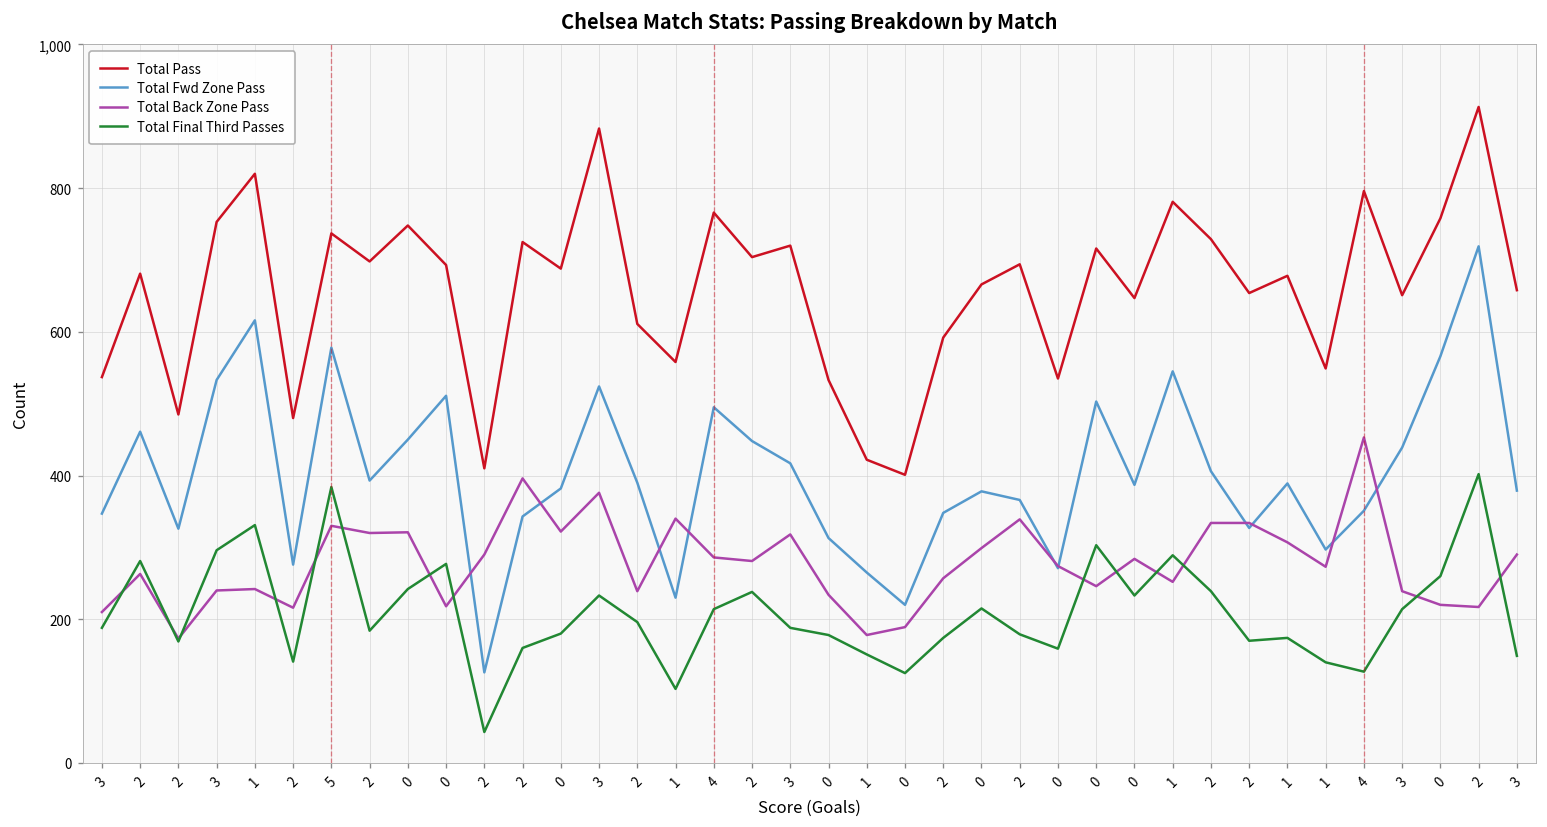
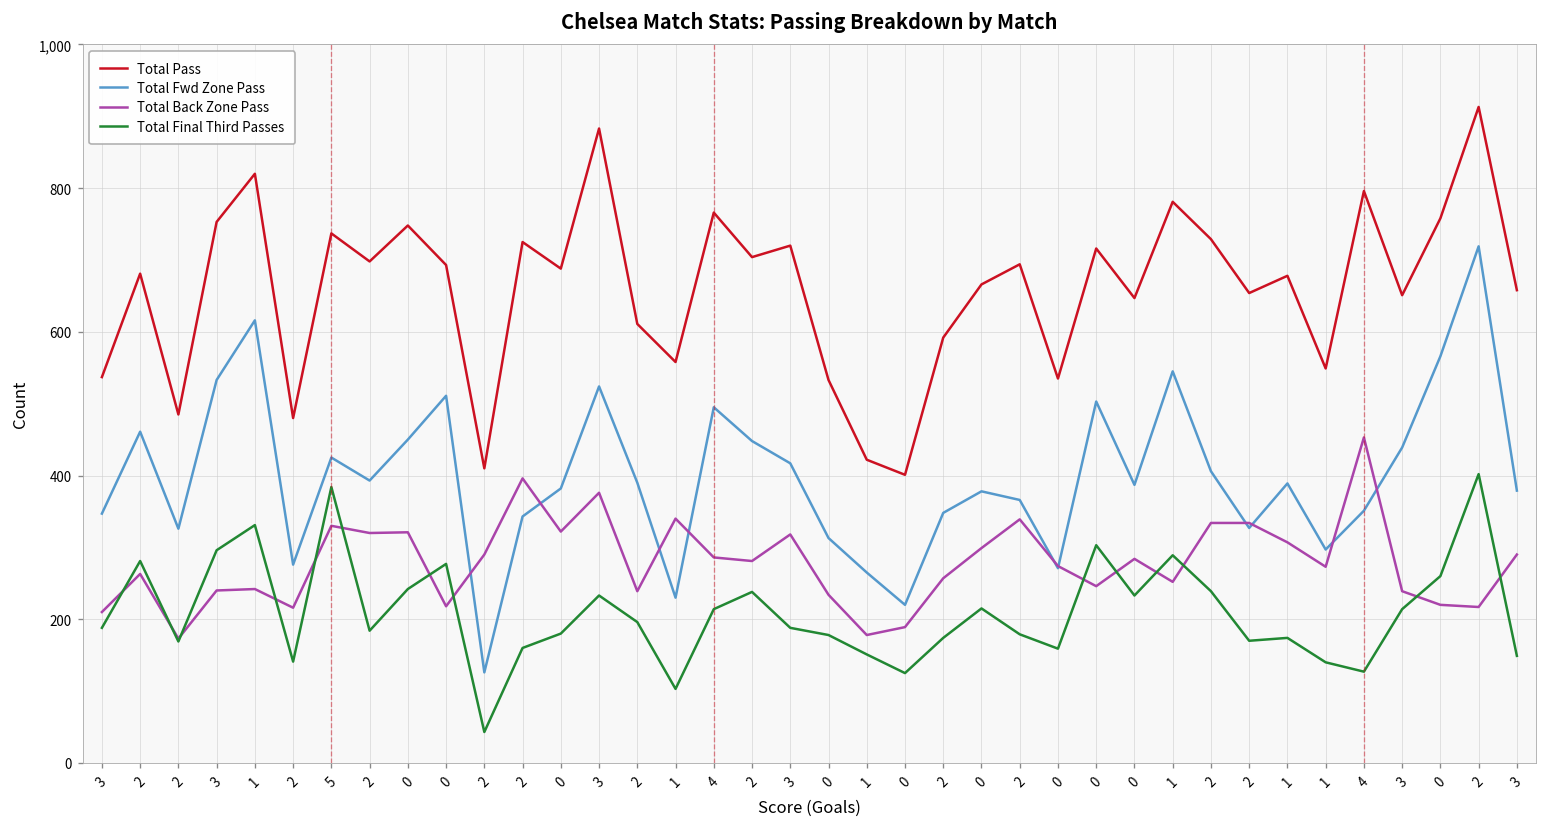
Total Fwd Zone Pass, 5: 580 -> 430
